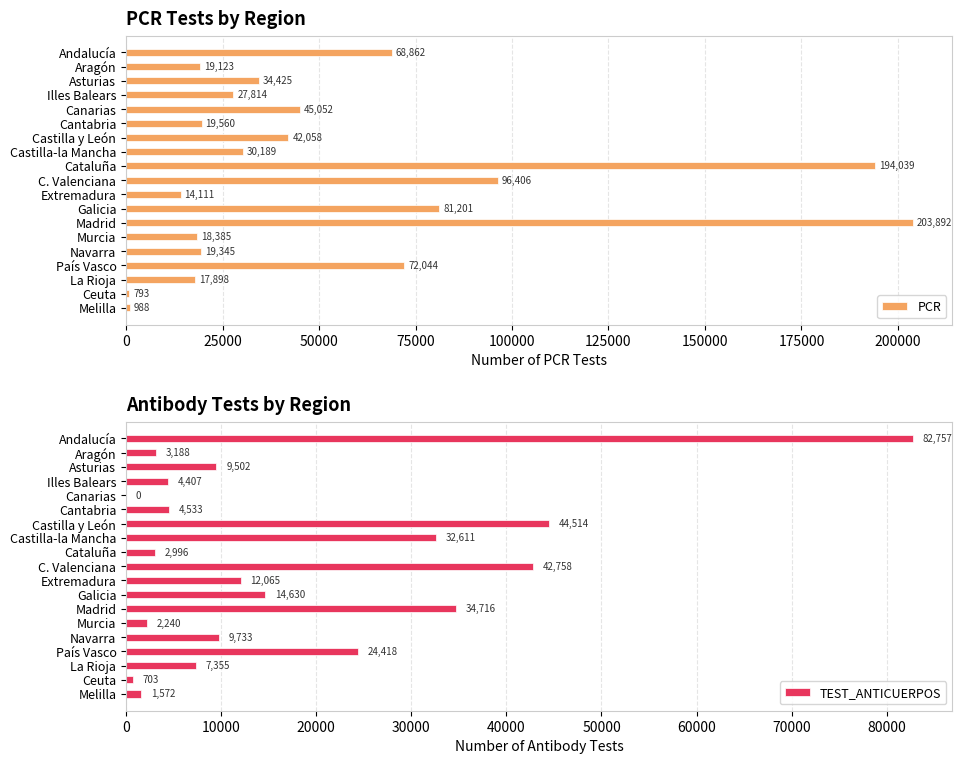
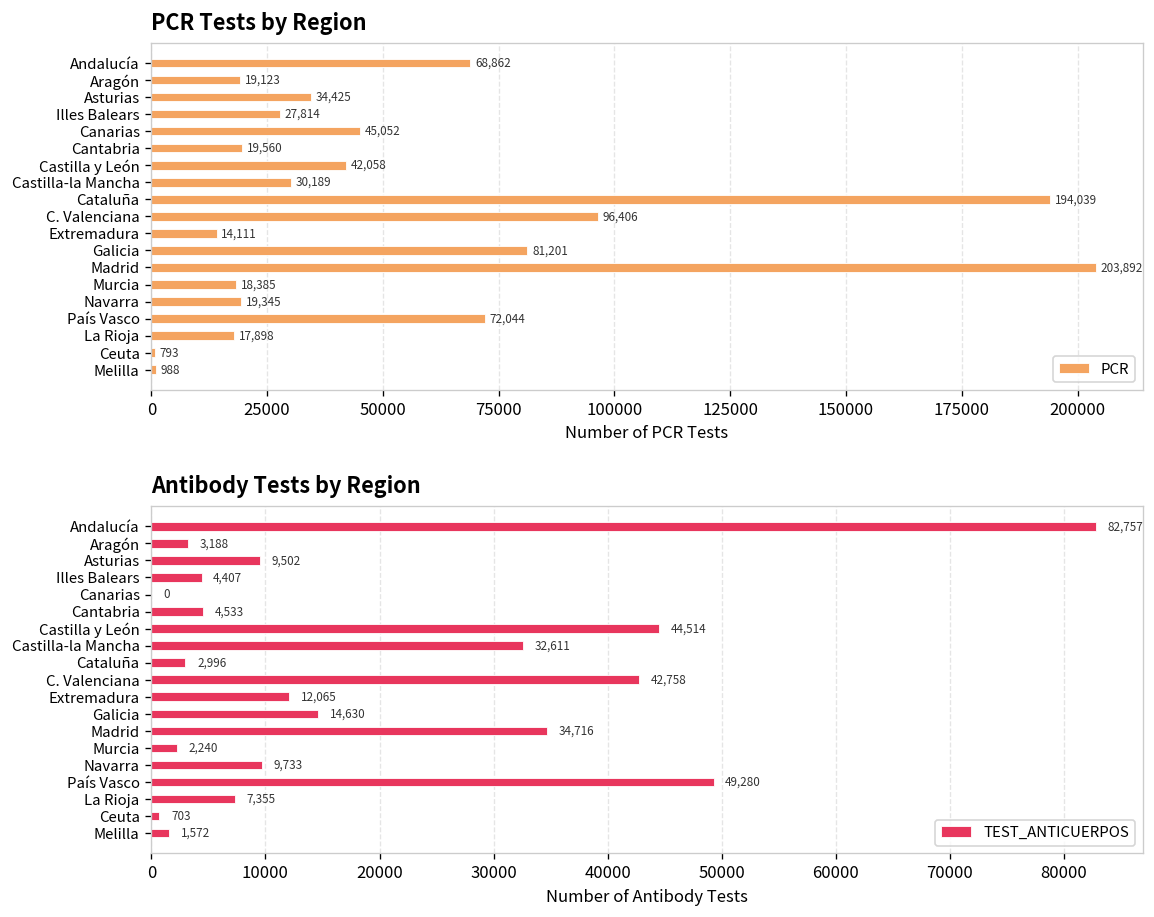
Antibody Tests by Region, País Vasco: 24,418 -> 49,280
